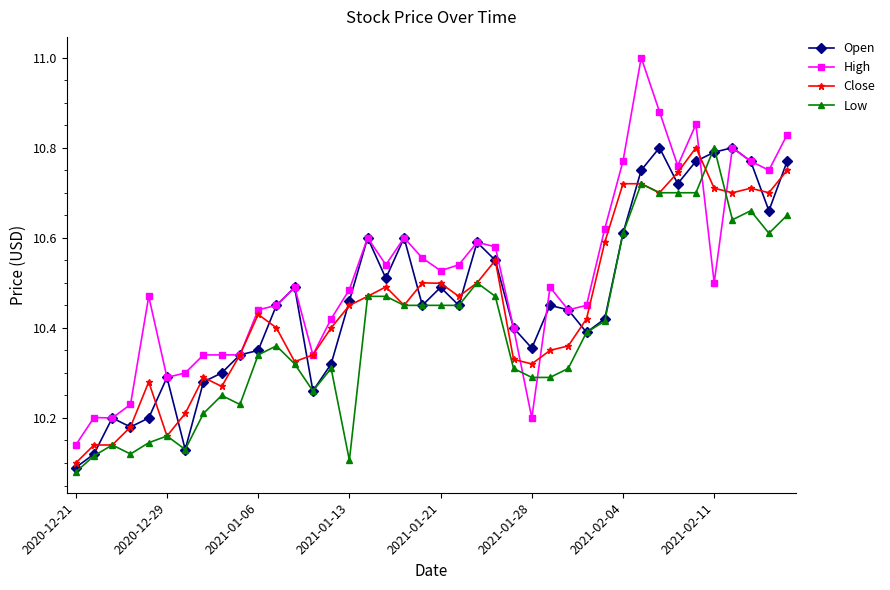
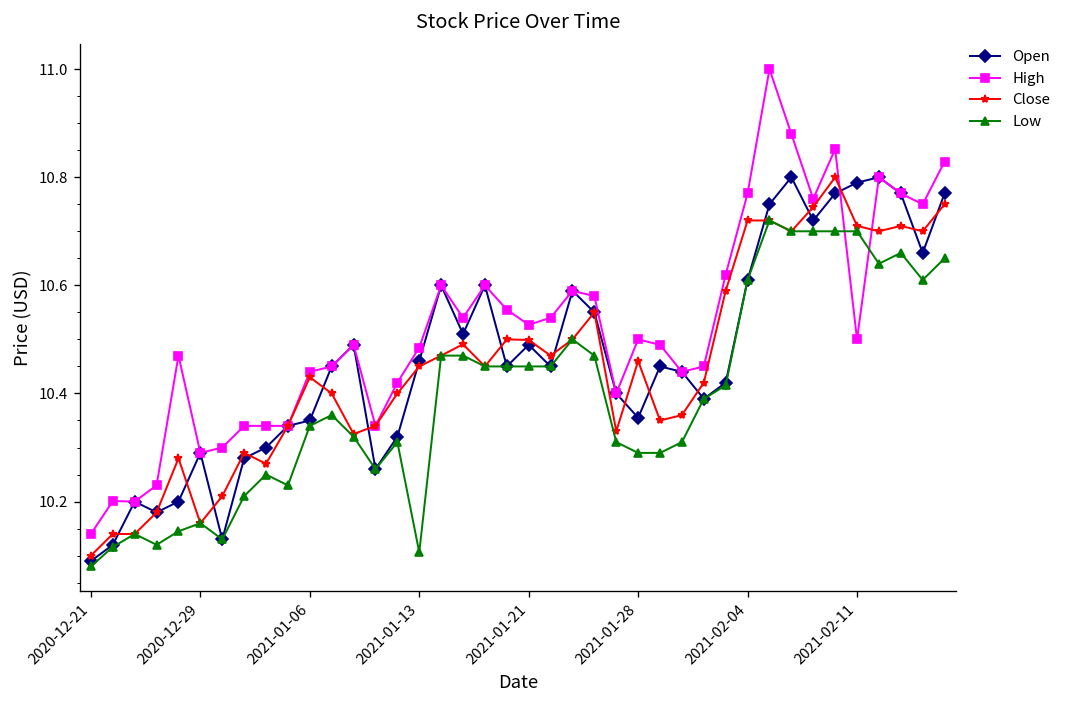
High, 2021-01-28: 10.2 -> 10.5
Close, 2021-01-28: 10.32 -> 10.46
Low, 2021-02-11: 10.8 -> 10.7
